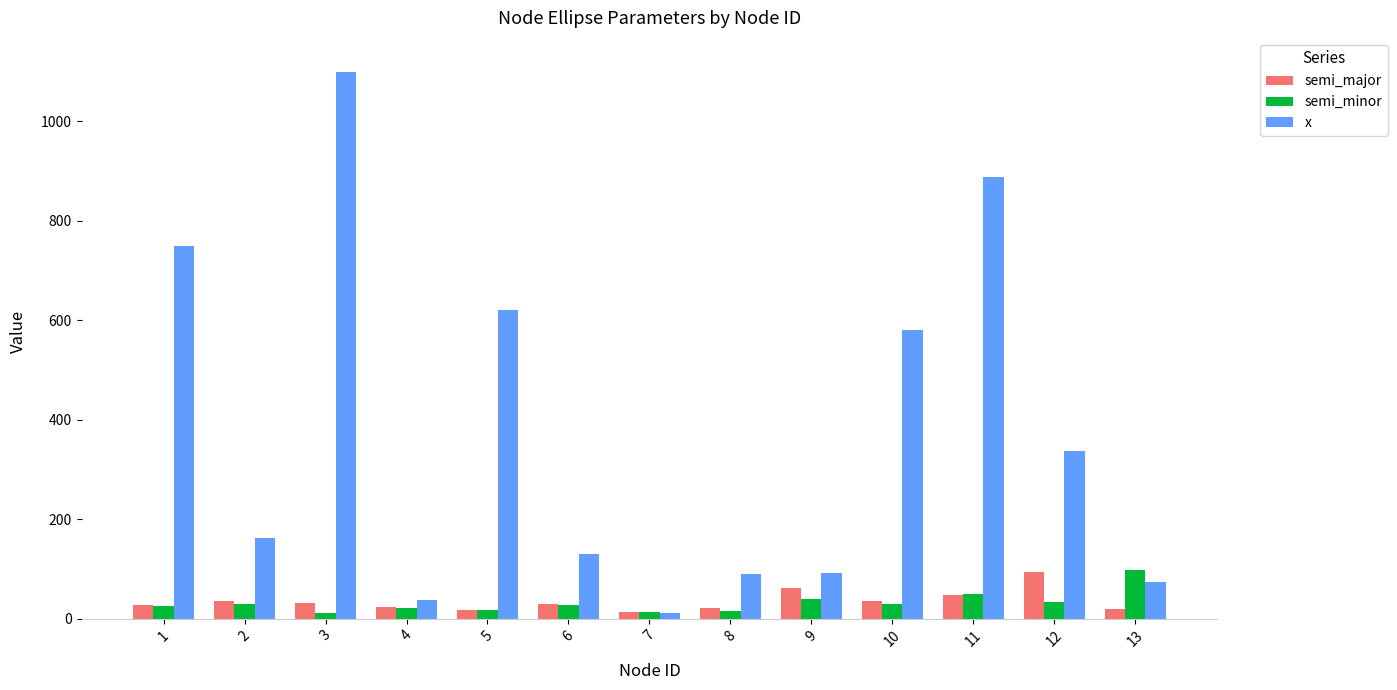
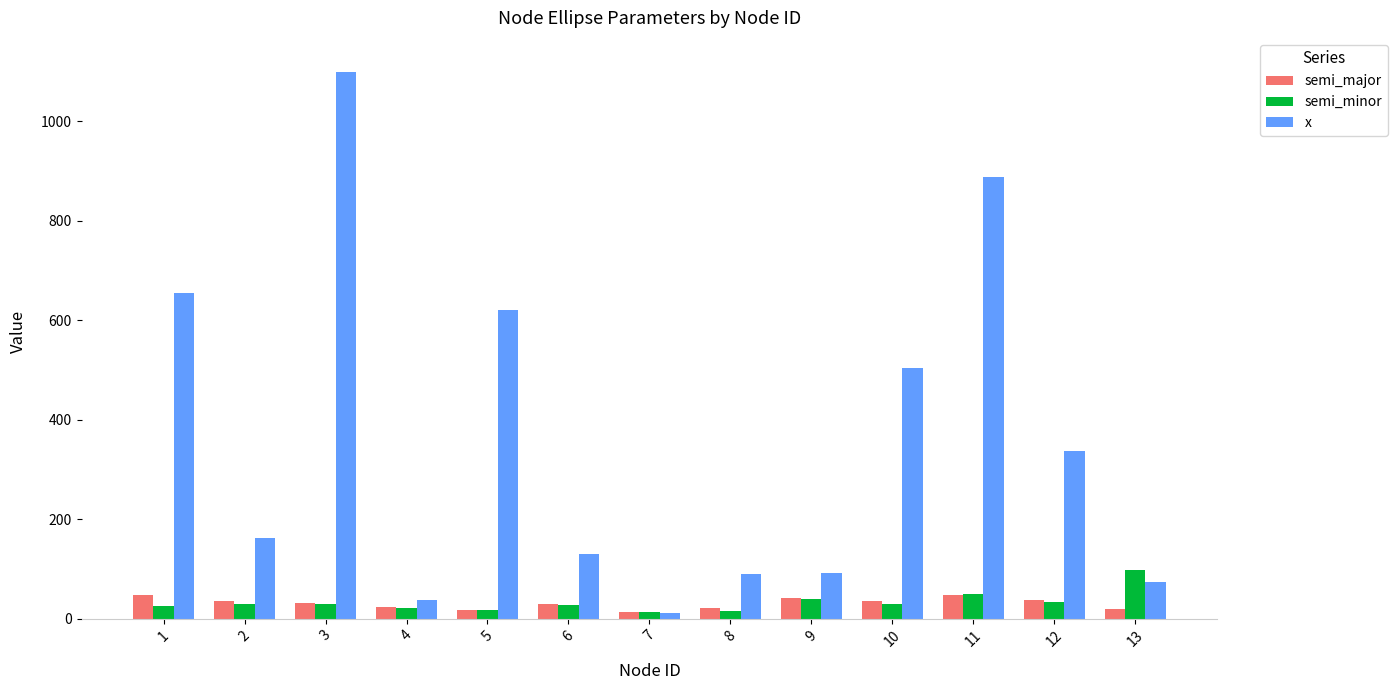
semi_major, 1: 30 -> 50
x, 1: 750 -> 650
semi_minor, 3: 10 -> 30
semi_major, 9: 60 -> 40
x, 10: 580 -> 500
semi_major, 12: 90 -> 40
